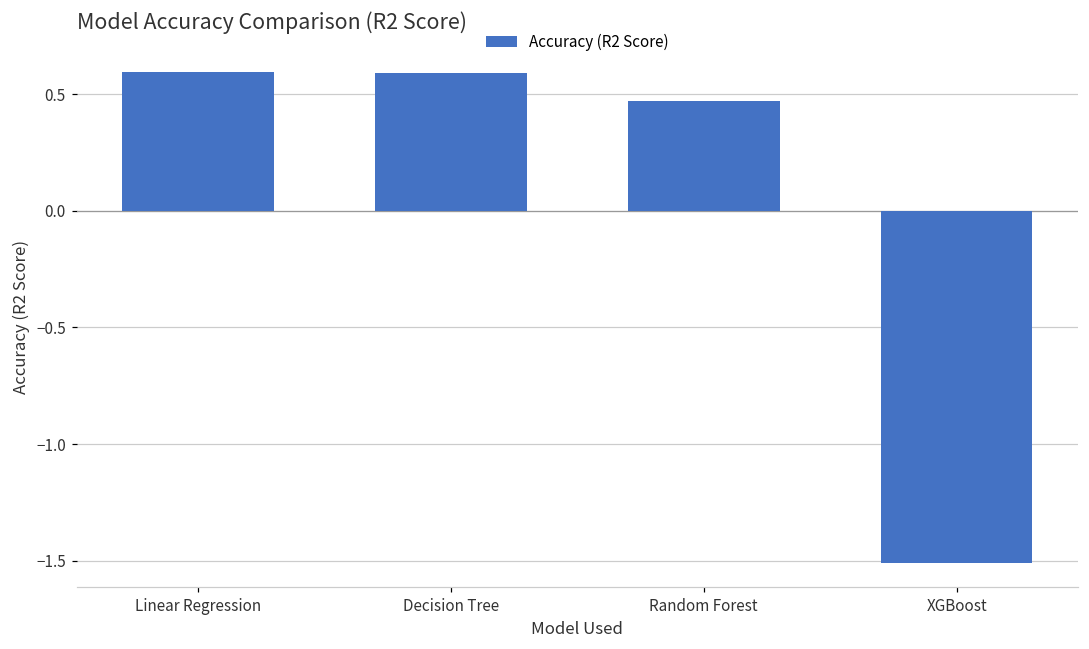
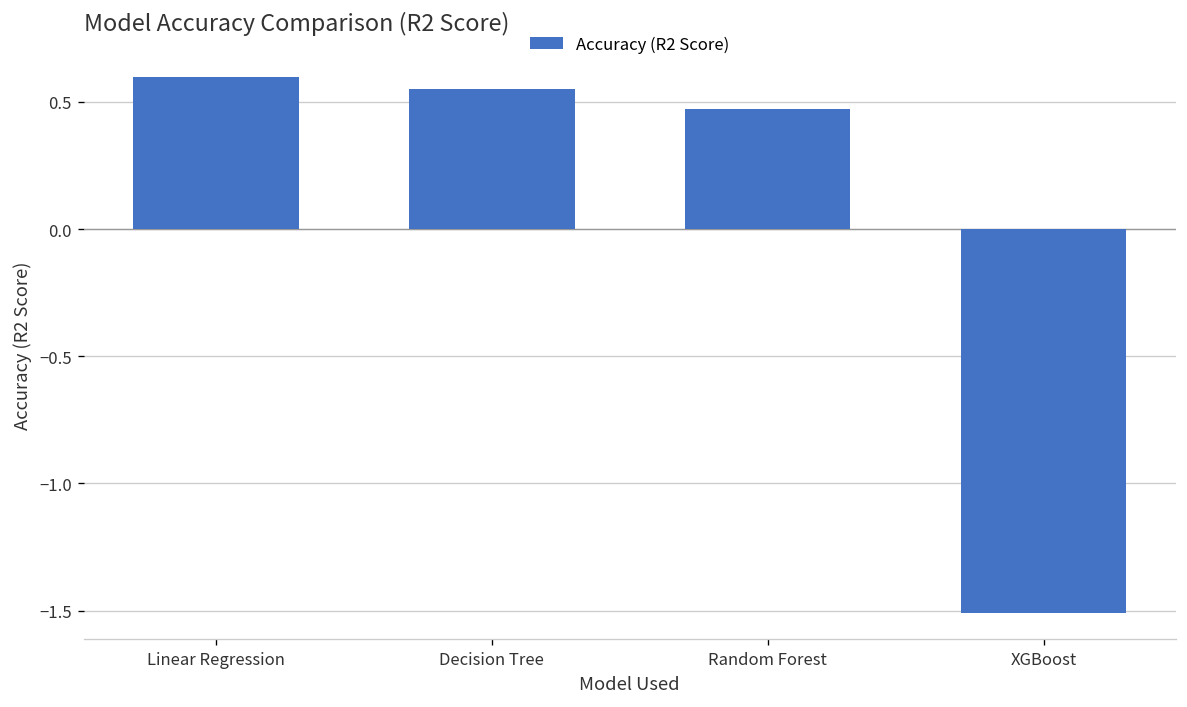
Decision Tree: 0.59 -> 0.55
